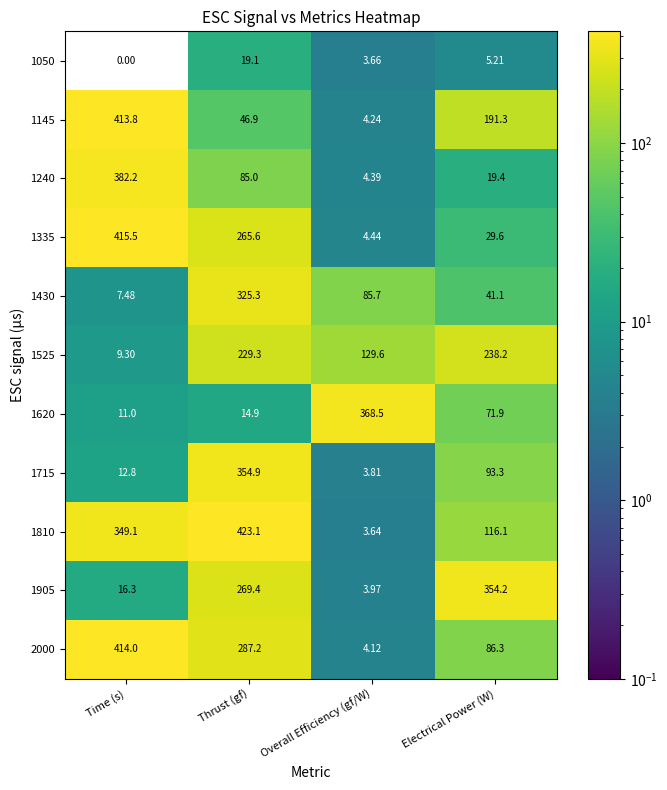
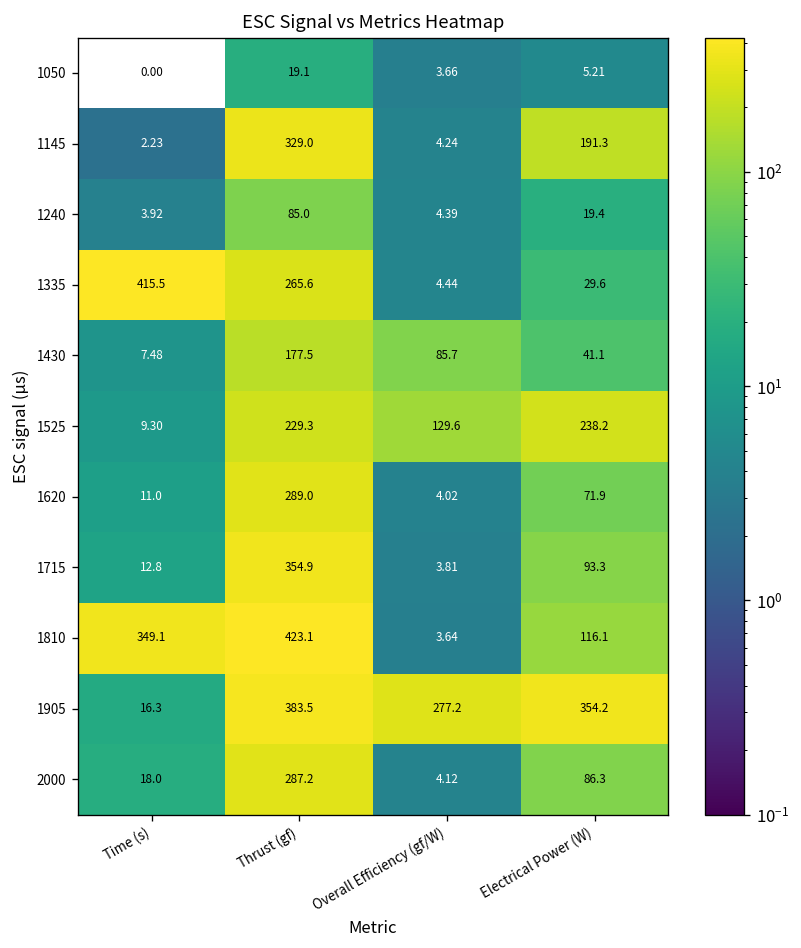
1145, Time (s): 413.8 -> 2.23
1145, Thrust (gf): 46.9 -> 329.0
1240, Time (s): 382.2 -> 3.92
1430, Thrust (gf): 325.3 -> 177.5
1620, Thrust (gf): 14.9 -> 289.0
1620, Overall Efficiency (gf/W): 368.5 -> 4.02
1905, Thrust (gf): 269.4 -> 383.5
1905, Overall Efficiency (gf/W): 3.97 -> 277.2
2000, Time (s): 414.0 -> 18.0
